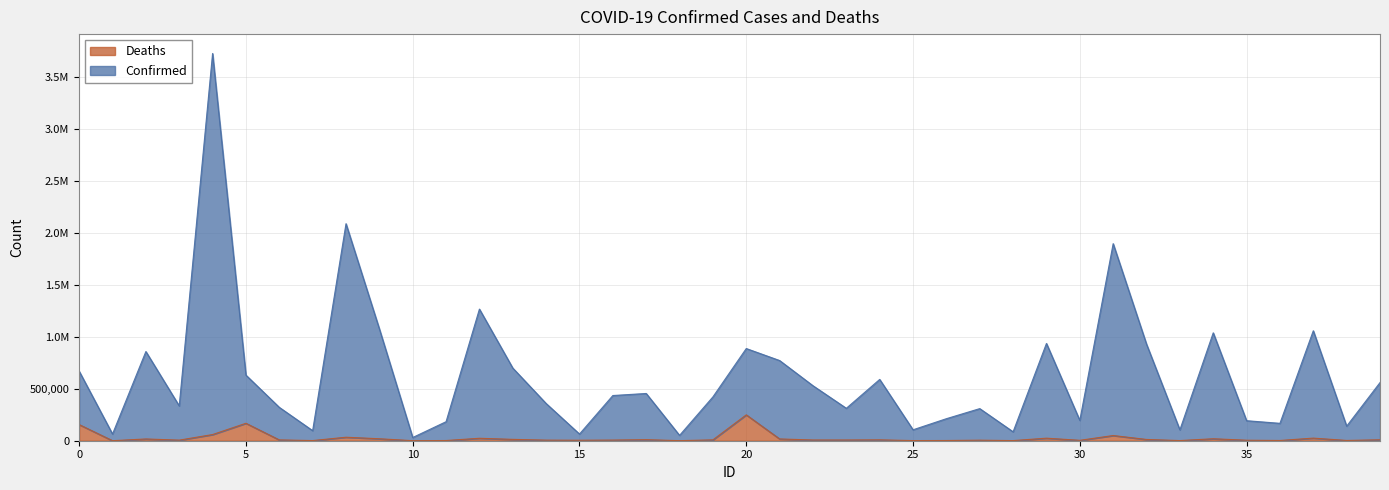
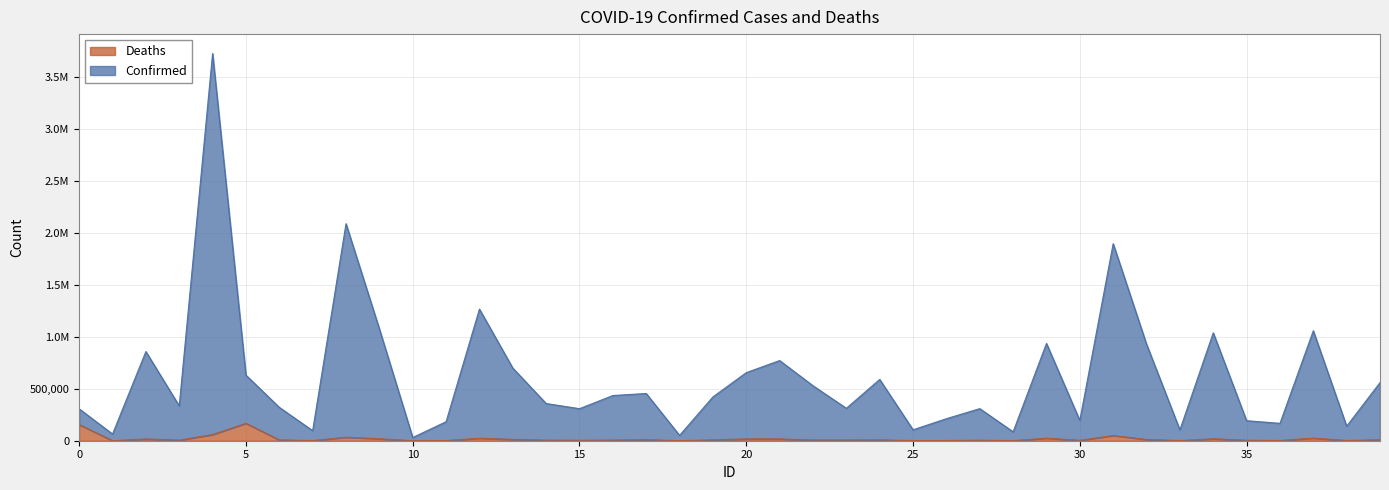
Confirmed, 0: 510,000 -> 150,000
Confirmed, 15: 60,000 -> 300,000
Deaths, 20: 250,000 -> 20,000
